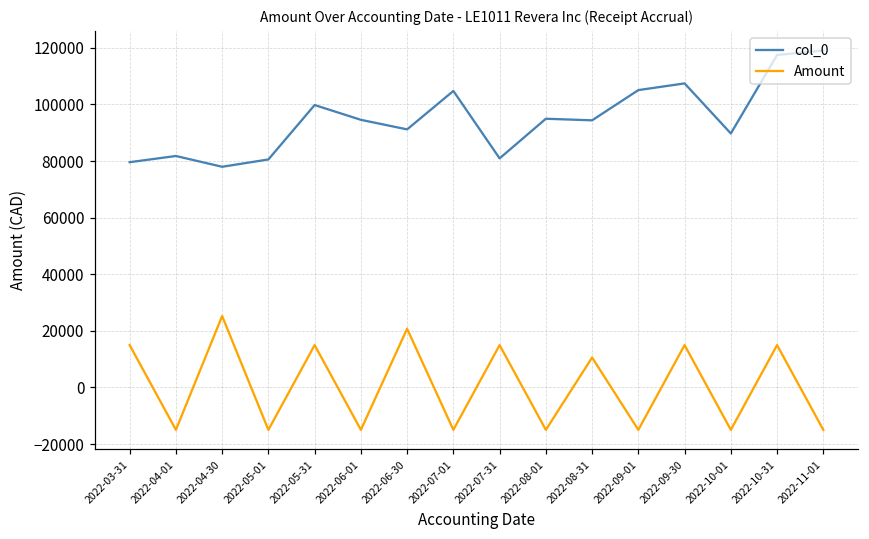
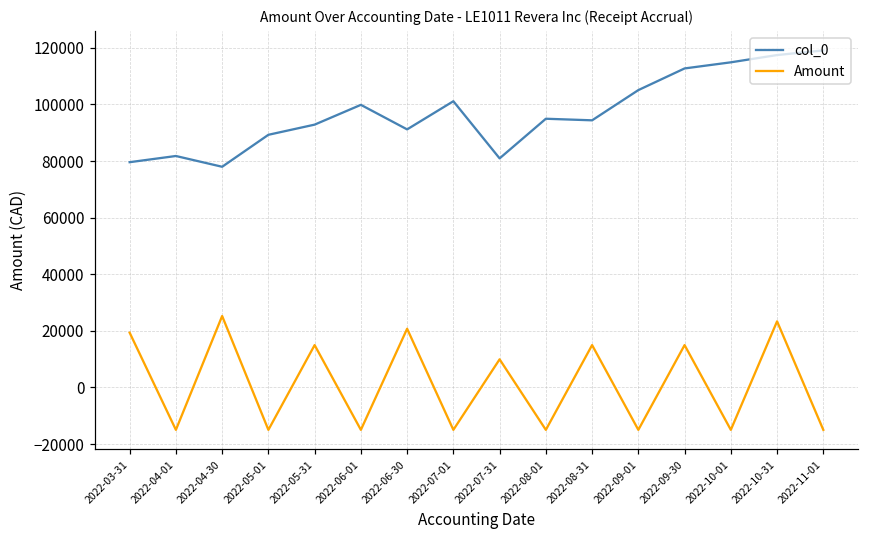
Amount, 2022-03-31: 15000 -> 19000
col_0, 2022-05-01: 81000 -> 89000
col_0, 2022-05-31: 100000 -> 93000
col_0, 2022-06-01: 95000 -> 100000
col_0, 2022-07-01: 105000 -> 101000
Amount, 2022-07-31: 15000 -> 10000
Amount, 2022-08-31: 11000 -> 15000
col_0, 2022-09-30: 107000 -> 113000
col_0, 2022-10-01: 90000 -> 115000
Amount, 2022-10-31: 15000 -> 23000
